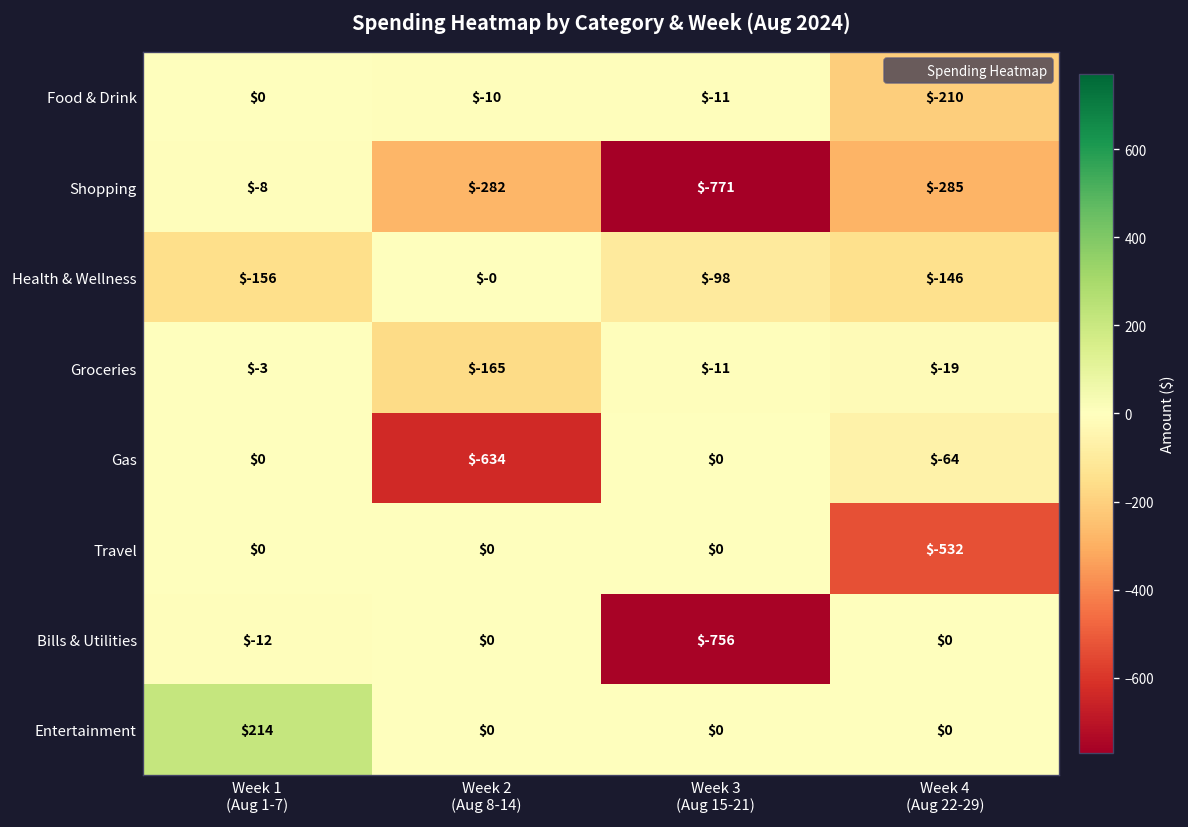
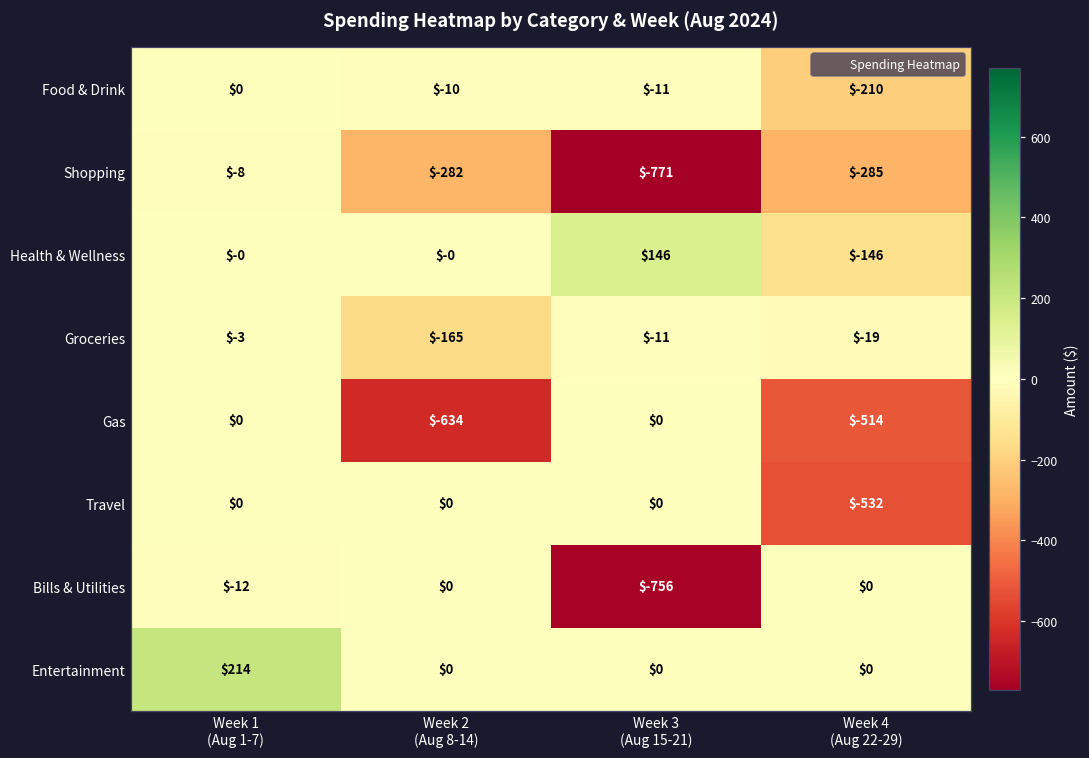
Health & Wellness, Week 1 (Aug 1-7): $-156 -> $-0
Health & Wellness, Week 3 (Aug 15-21): $-98 -> $146
Gas, Week 4 (Aug 22-29): $-64 -> $-514
